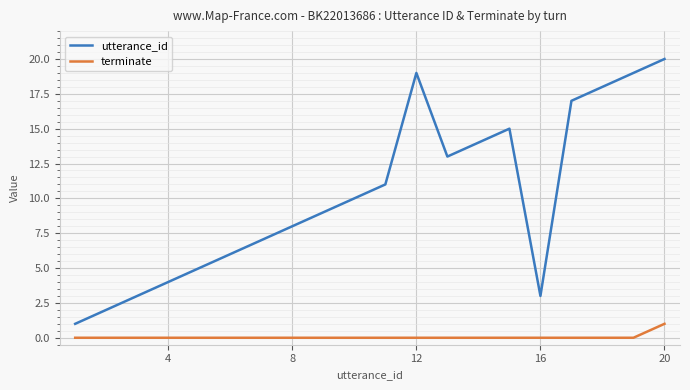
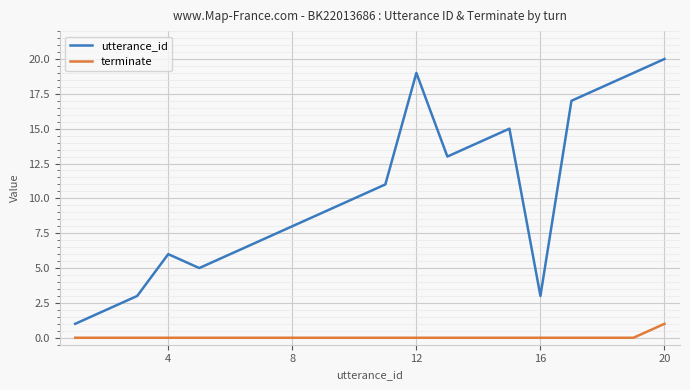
utterance_id, 4: 4 -> 6
